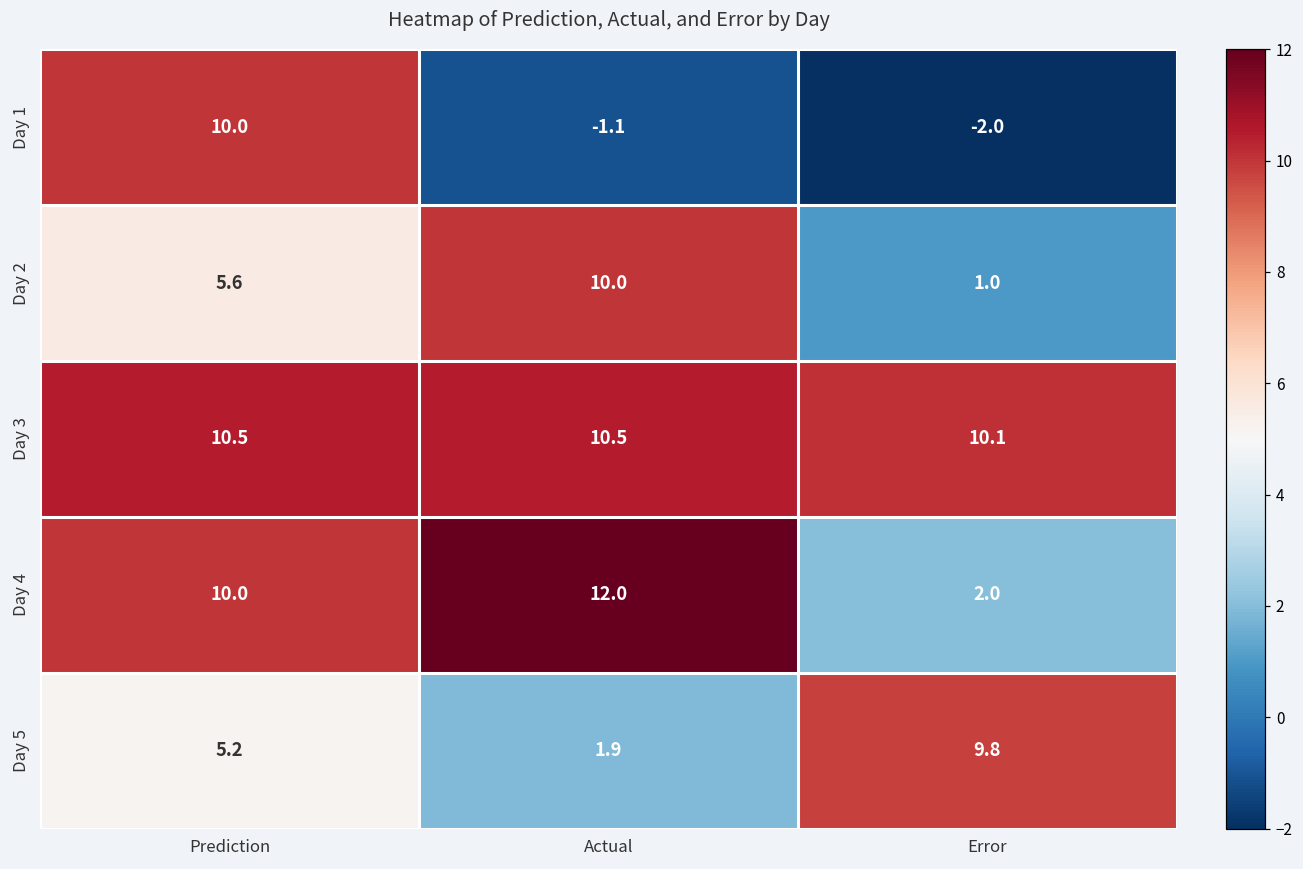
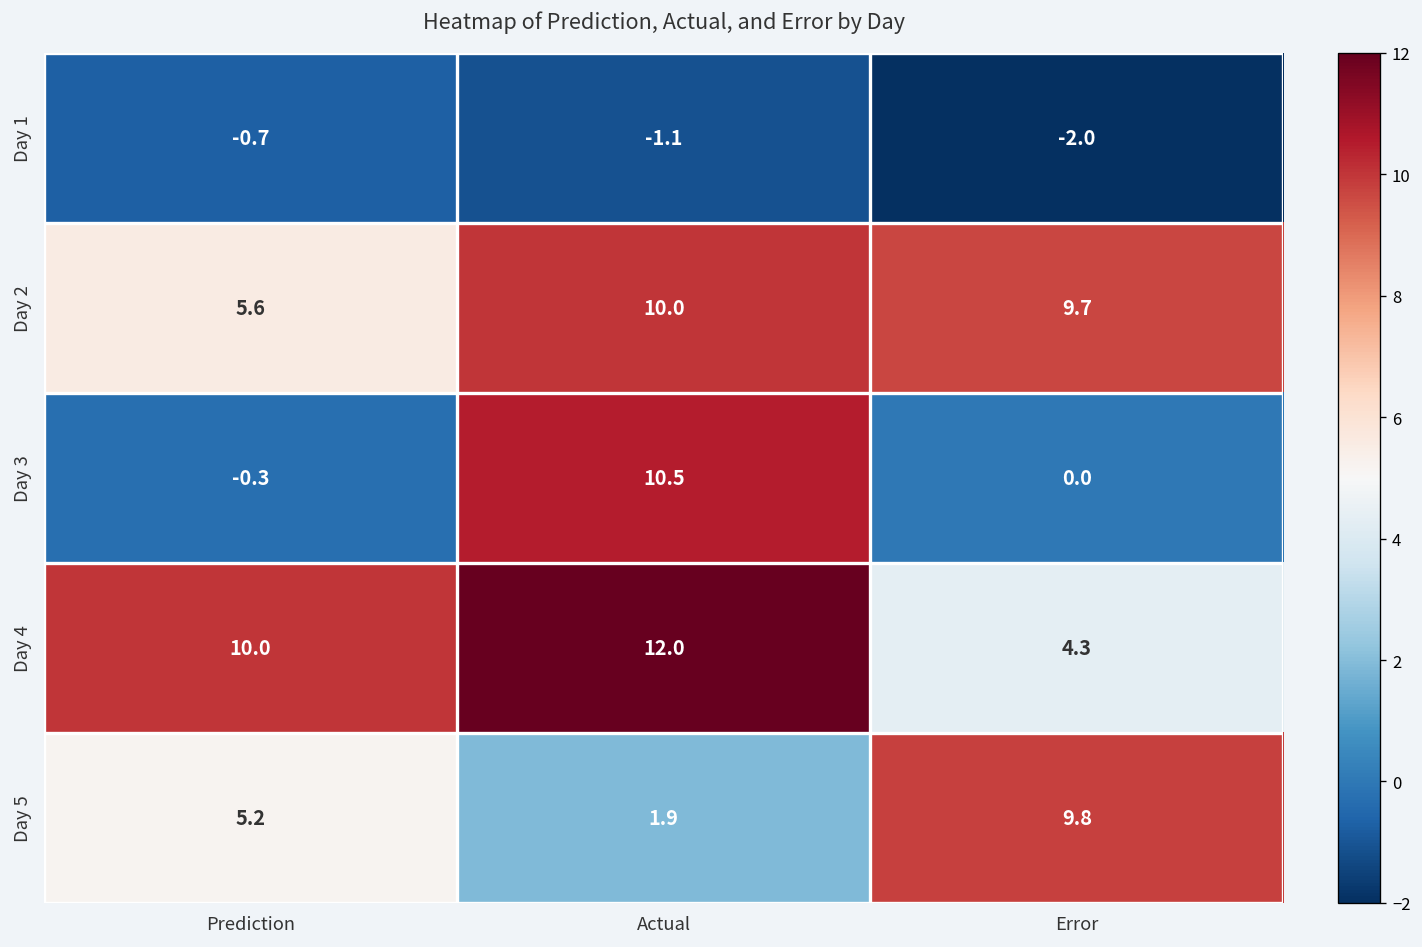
Day 1, Prediction: 10.0 -> -0.7
Day 2, Error: 1.0 -> 9.7
Day 3, Prediction: 10.5 -> -0.3
Day 3, Error: 10.1 -> 0.0
Day 4, Error: 2.0 -> 4.3
